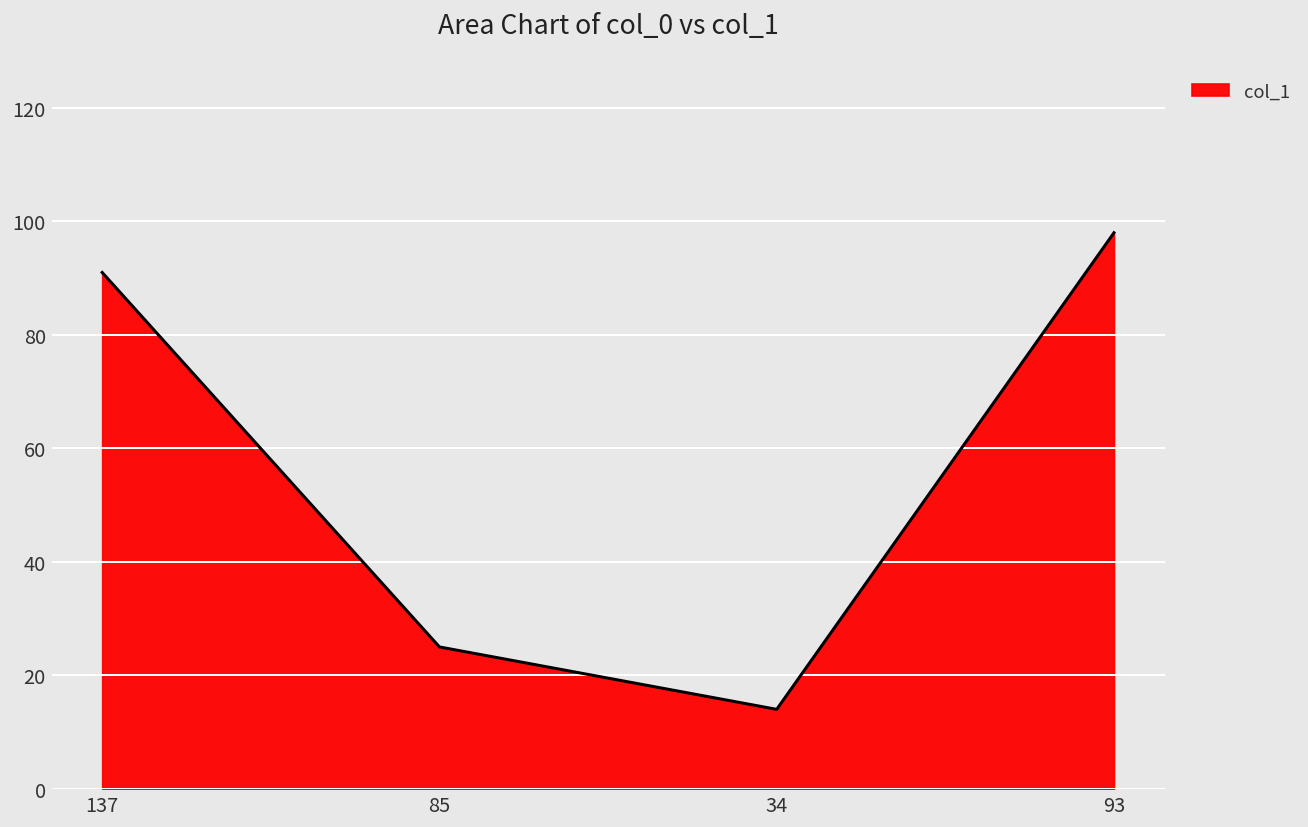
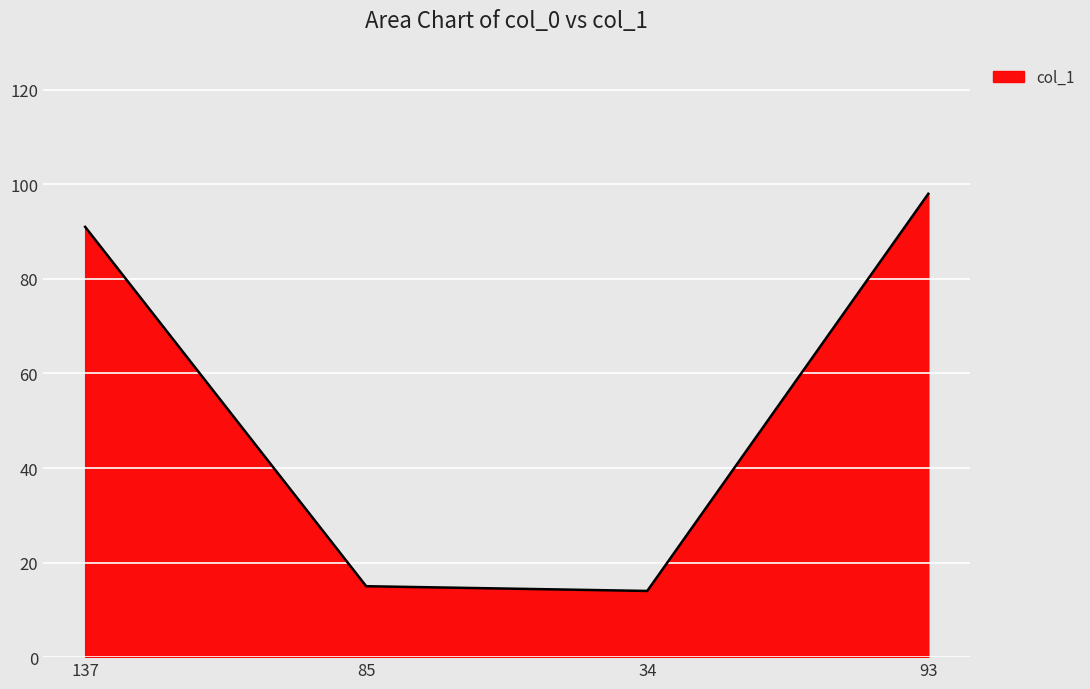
85: 25 -> 15
